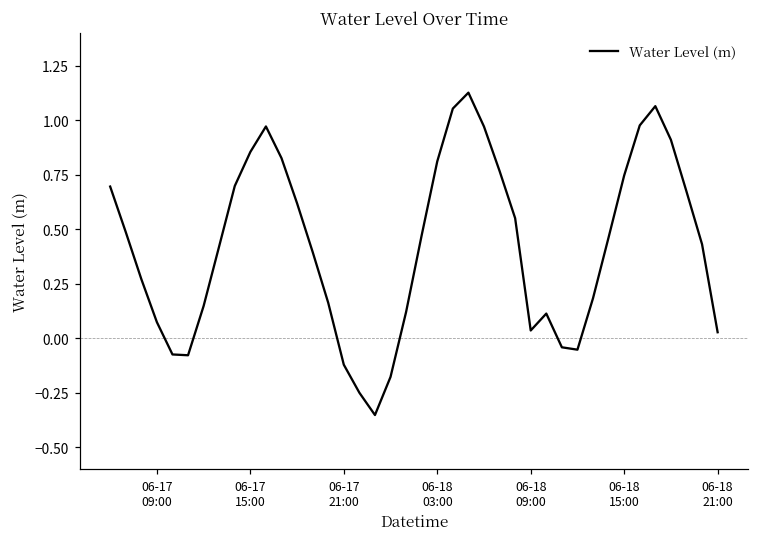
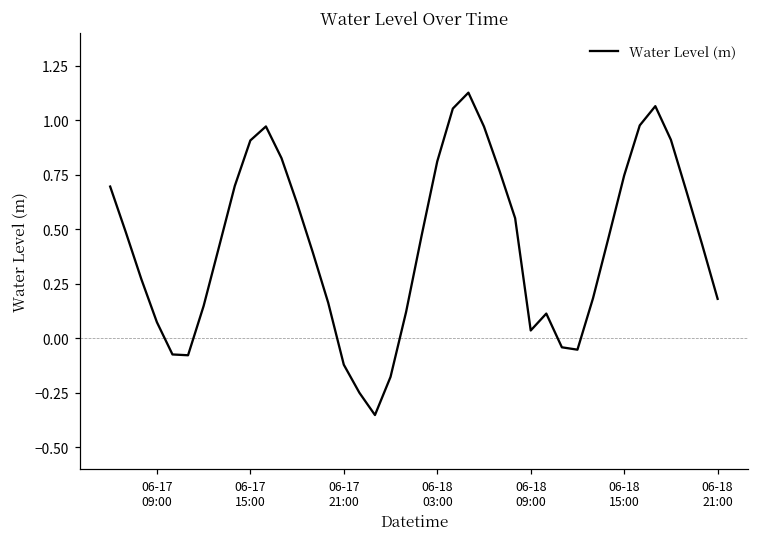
06-17 15:00: 0.85 -> 0.91
06-18 21:00: 0.03 -> 0.18
